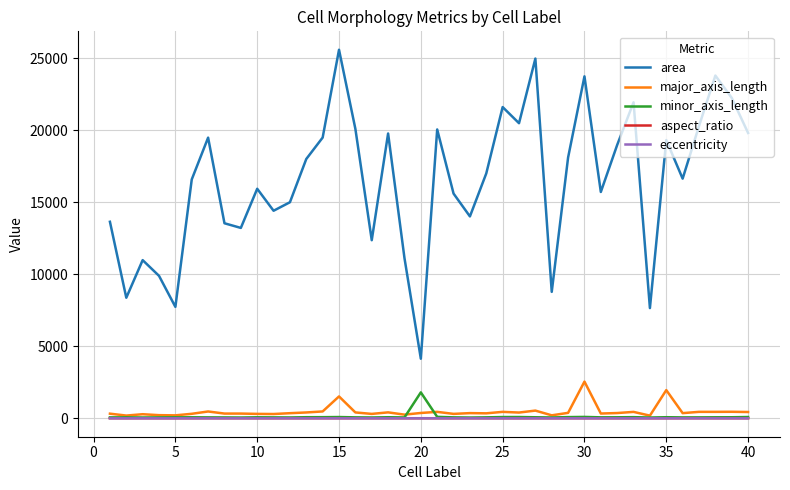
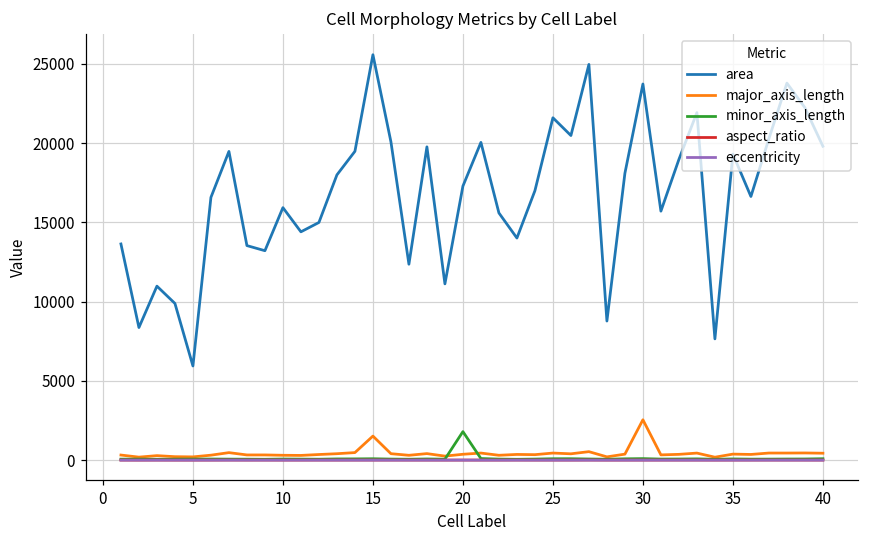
area, 5: 7700 -> 5900
area, 20: 4100 -> 17300
major_axis_length, 35: 2000 -> 400
